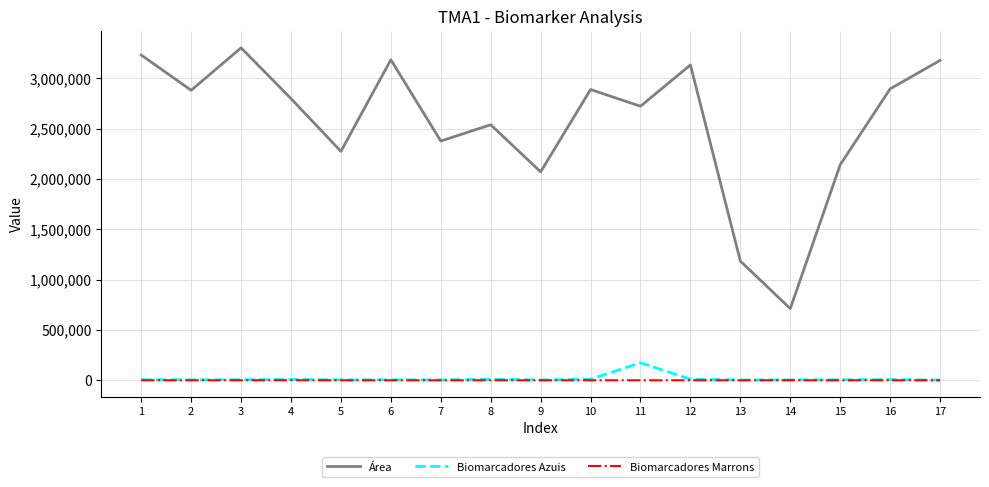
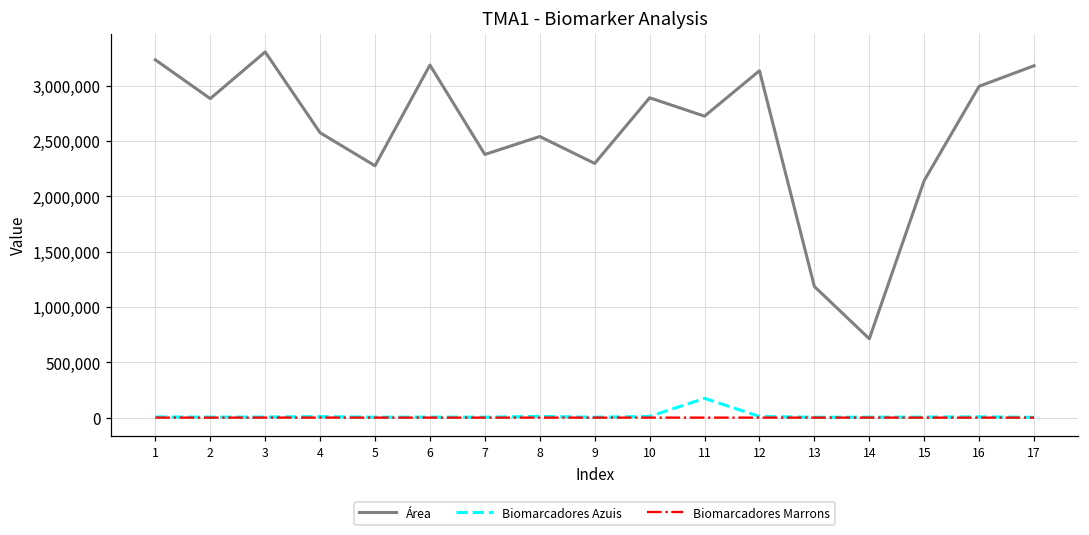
Área, 4: 2,800,000 -> 2,570,000
Área, 9: 2,070,000 -> 2,300,000
Área, 16: 2,900,000 -> 2,990,000
